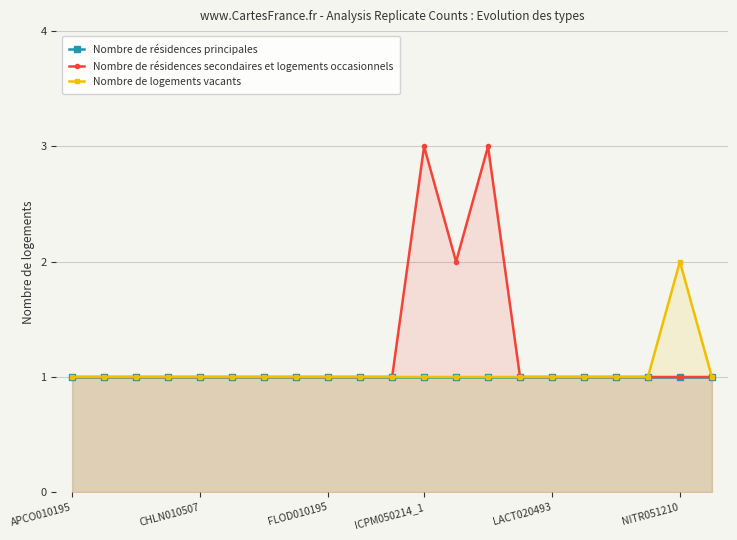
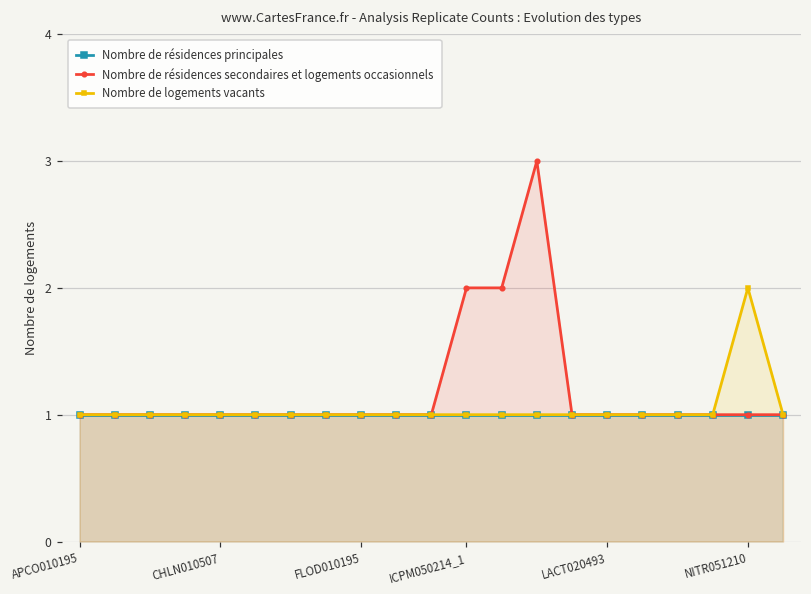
Nombre de résidences secondaires et logements occasionnels, ICPM050214_1: 3 -> 2
